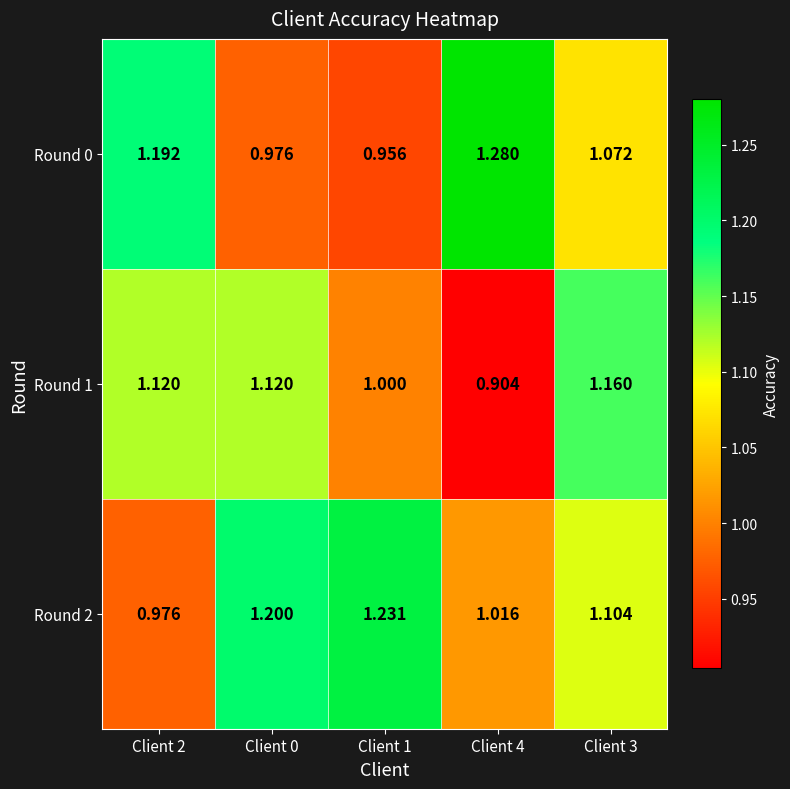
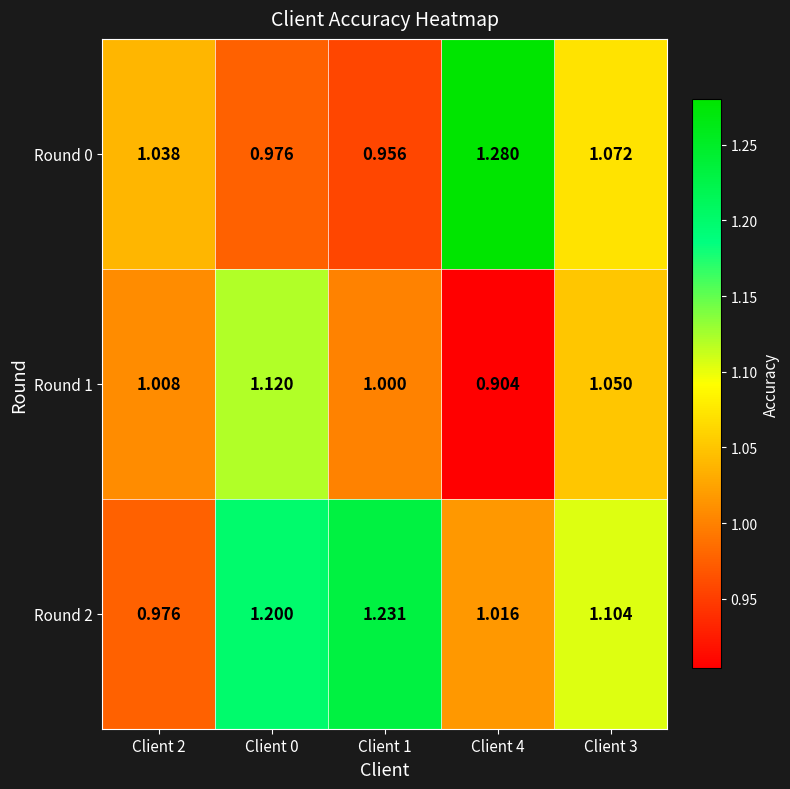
Round 0, Client 2: 1.192 -> 1.038
Round 1, Client 2: 1.120 -> 1.008
Round 1, Client 3: 1.160 -> 1.050
